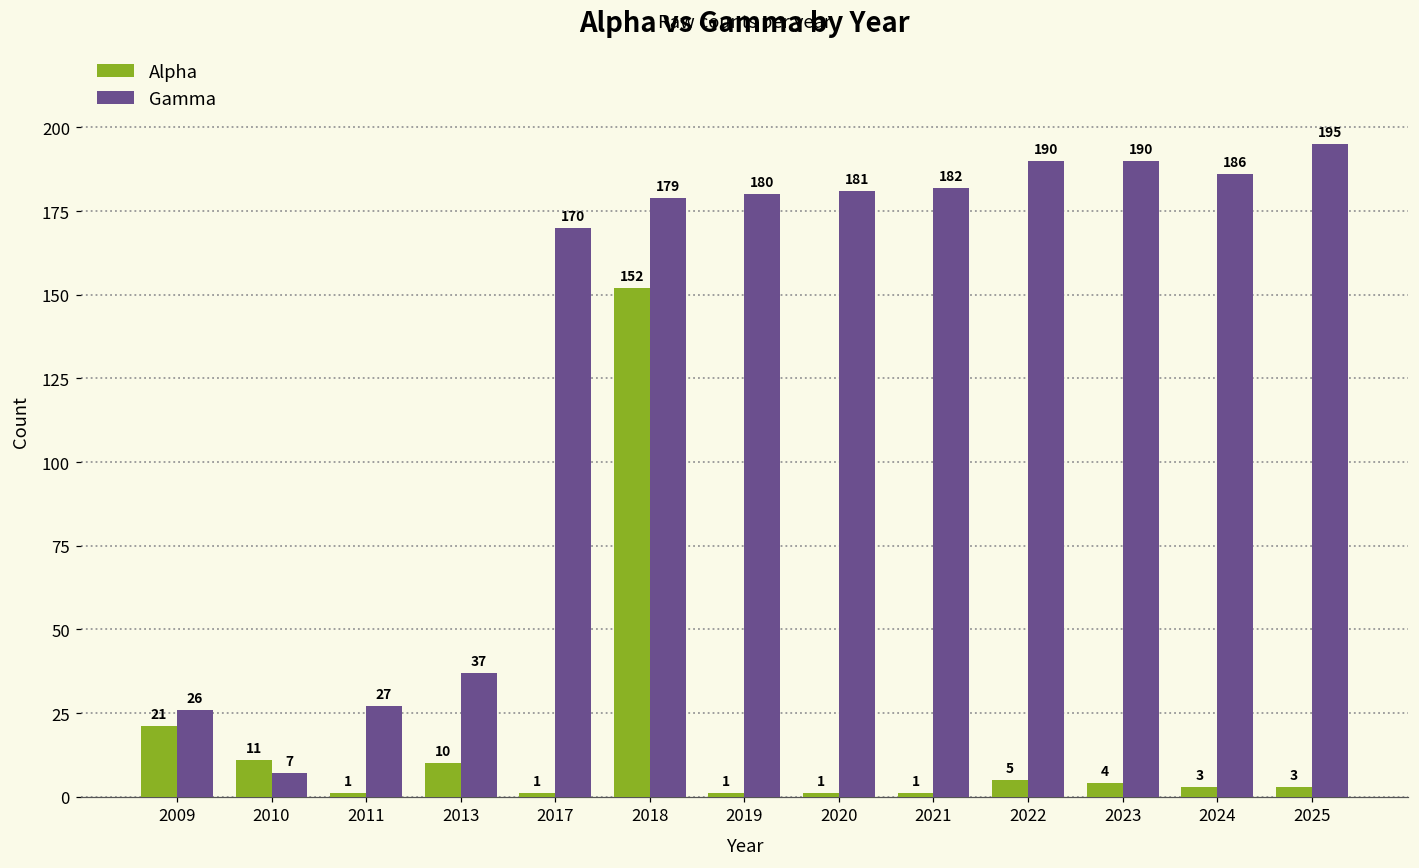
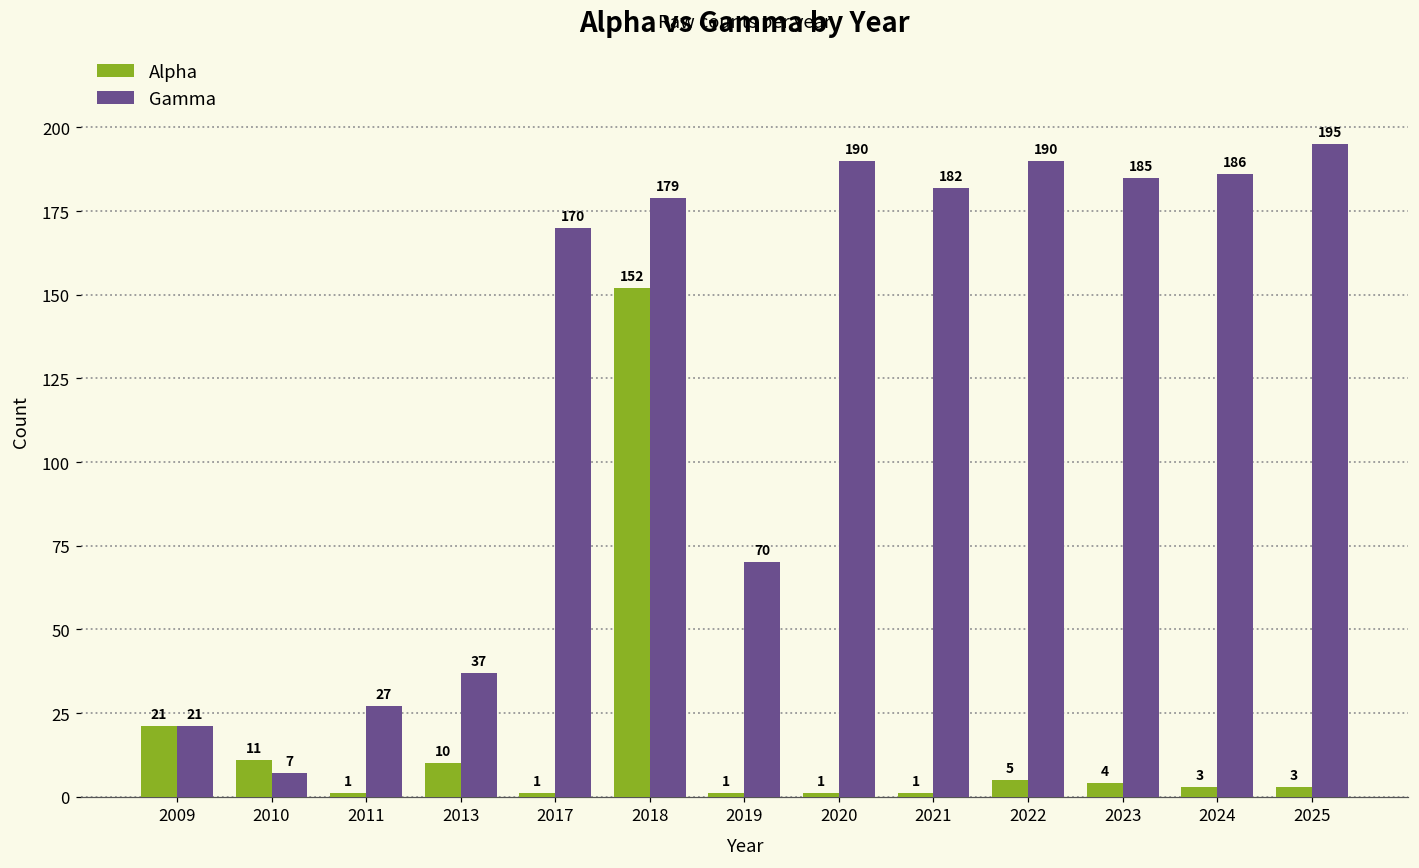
Gamma, 2009: 26 -> 21
Gamma, 2019: 180 -> 70
Gamma, 2020: 181 -> 190
Gamma, 2023: 190 -> 185
